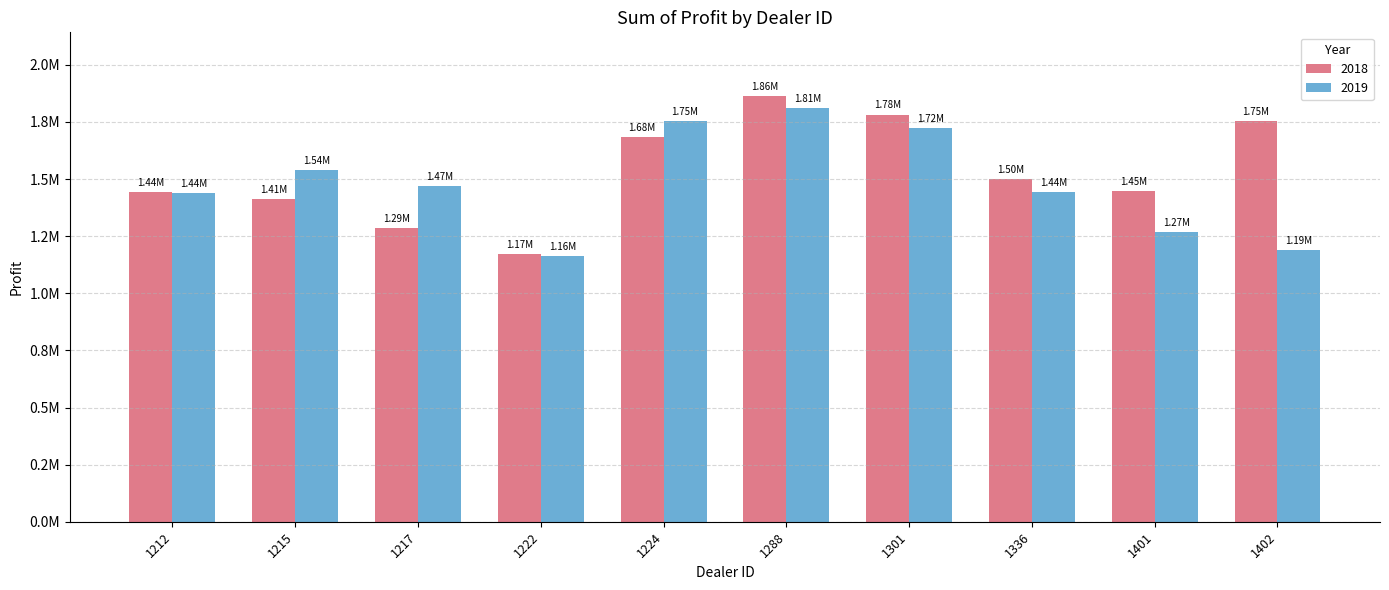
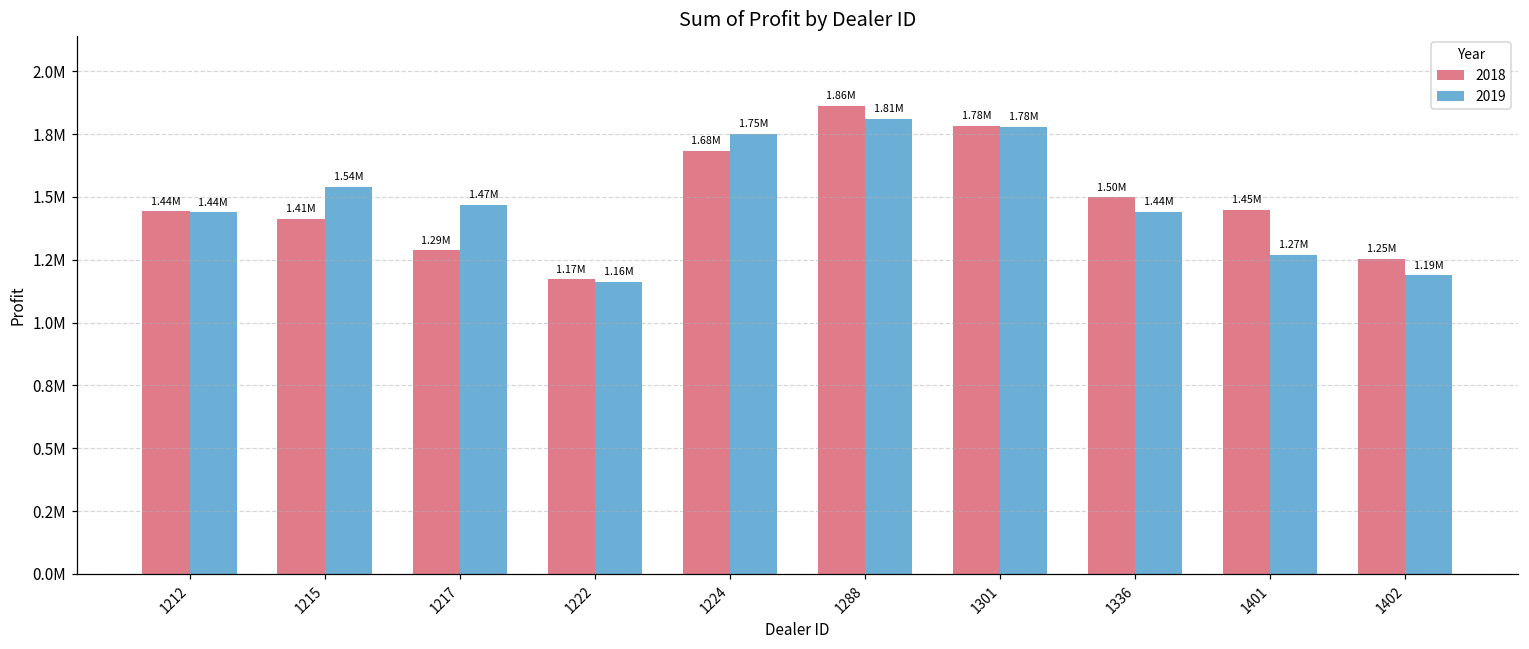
2019, 1301: 1.72M -> 1.78M
2018, 1402: 1.75M -> 1.25M
